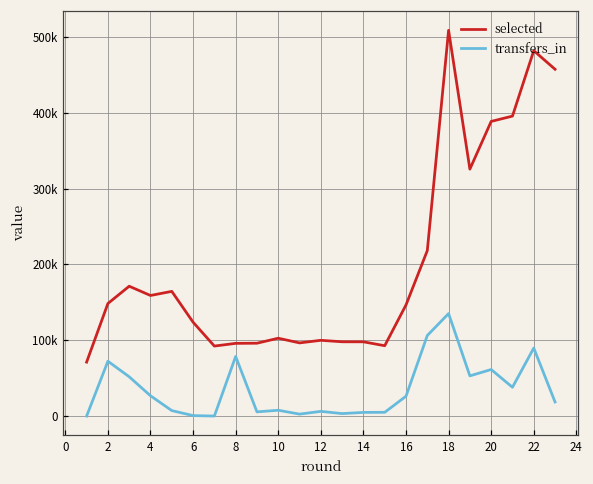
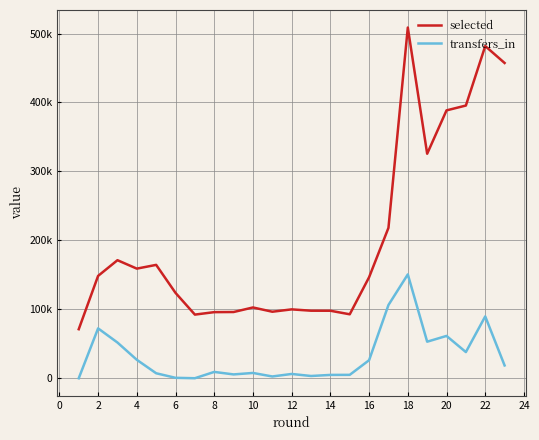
transfers_in, 8: 80000 -> 10000
transfers_in, 18: 140000 -> 150000
